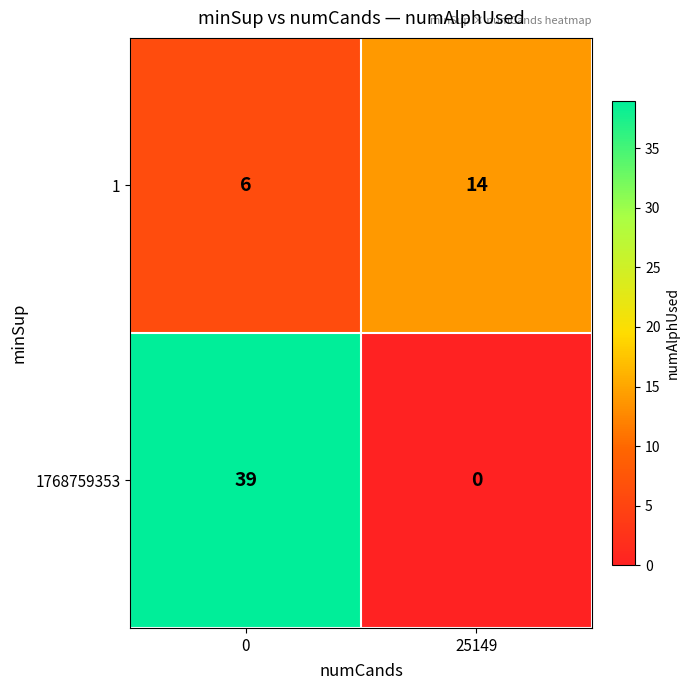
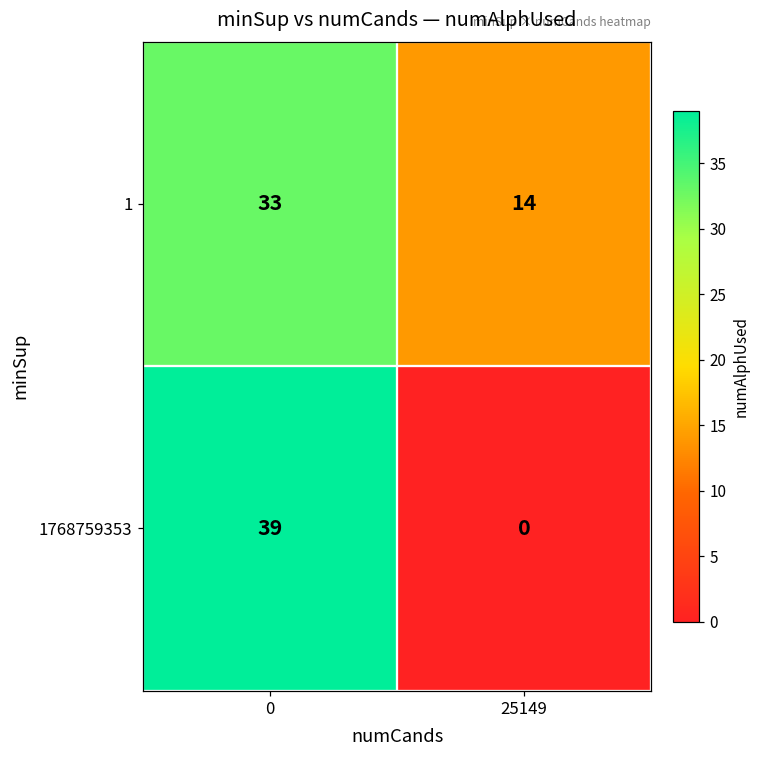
1, 0: 6 -> 33
